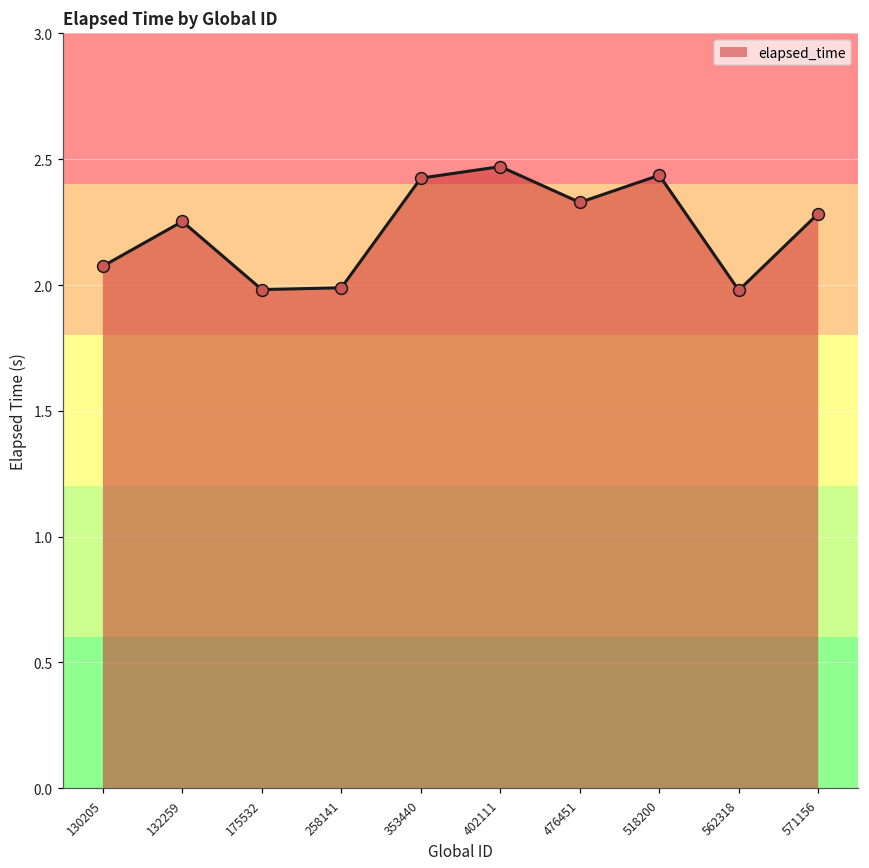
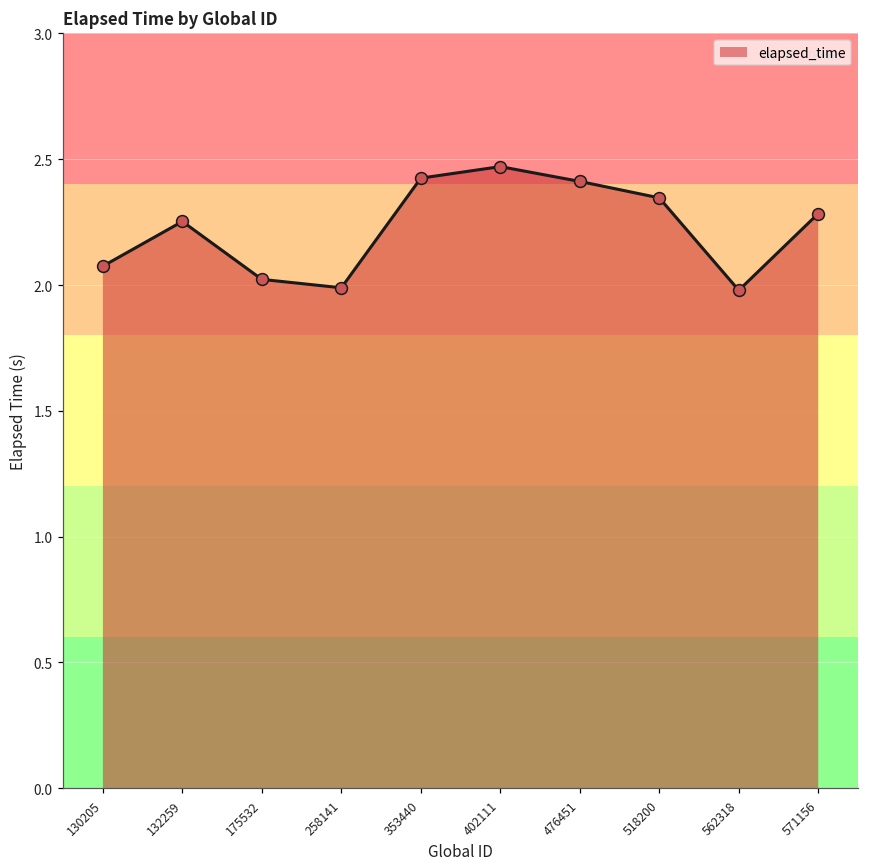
175532: 1.98 -> 2.02
476451: 2.33 -> 2.41
518200: 2.44 -> 2.35
